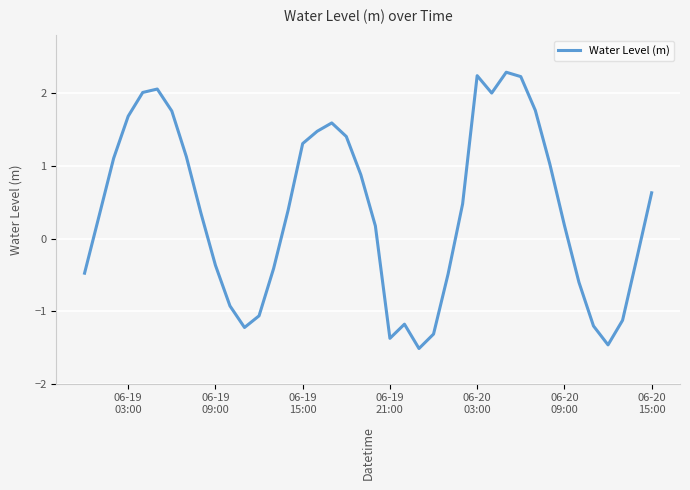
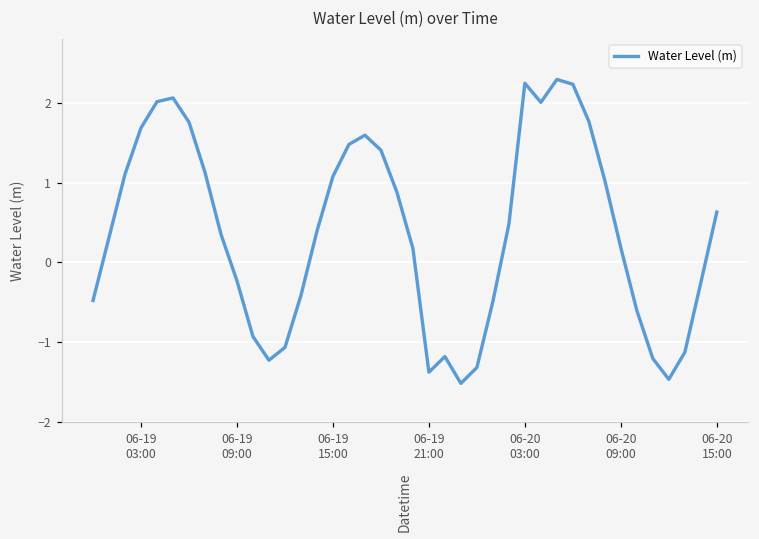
06-19 09:00: -0.4 -> -0.2
06-19 15:00: 1.3 -> 1.1
